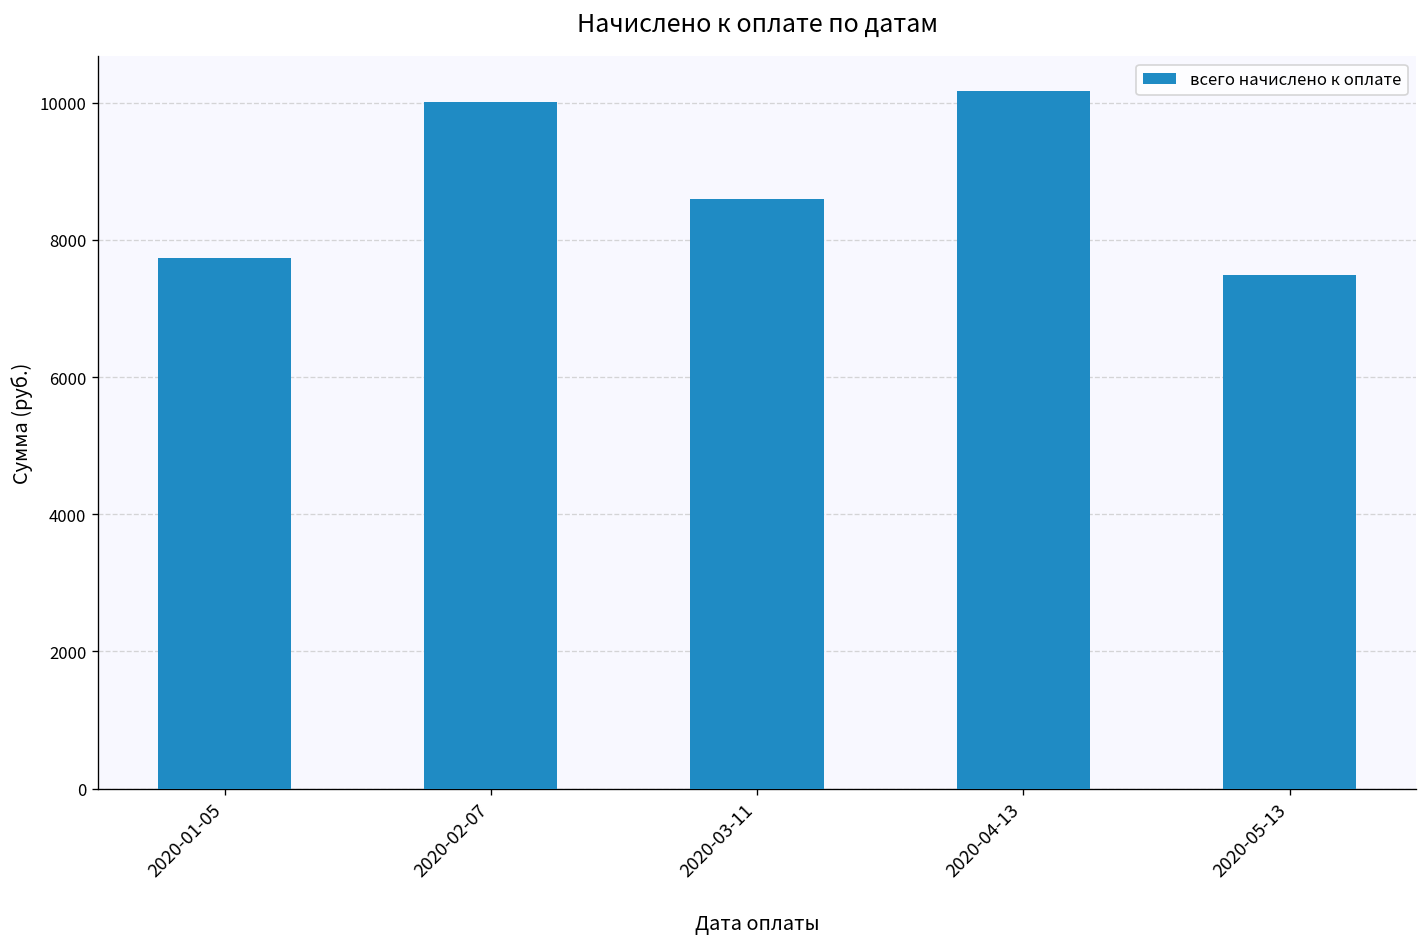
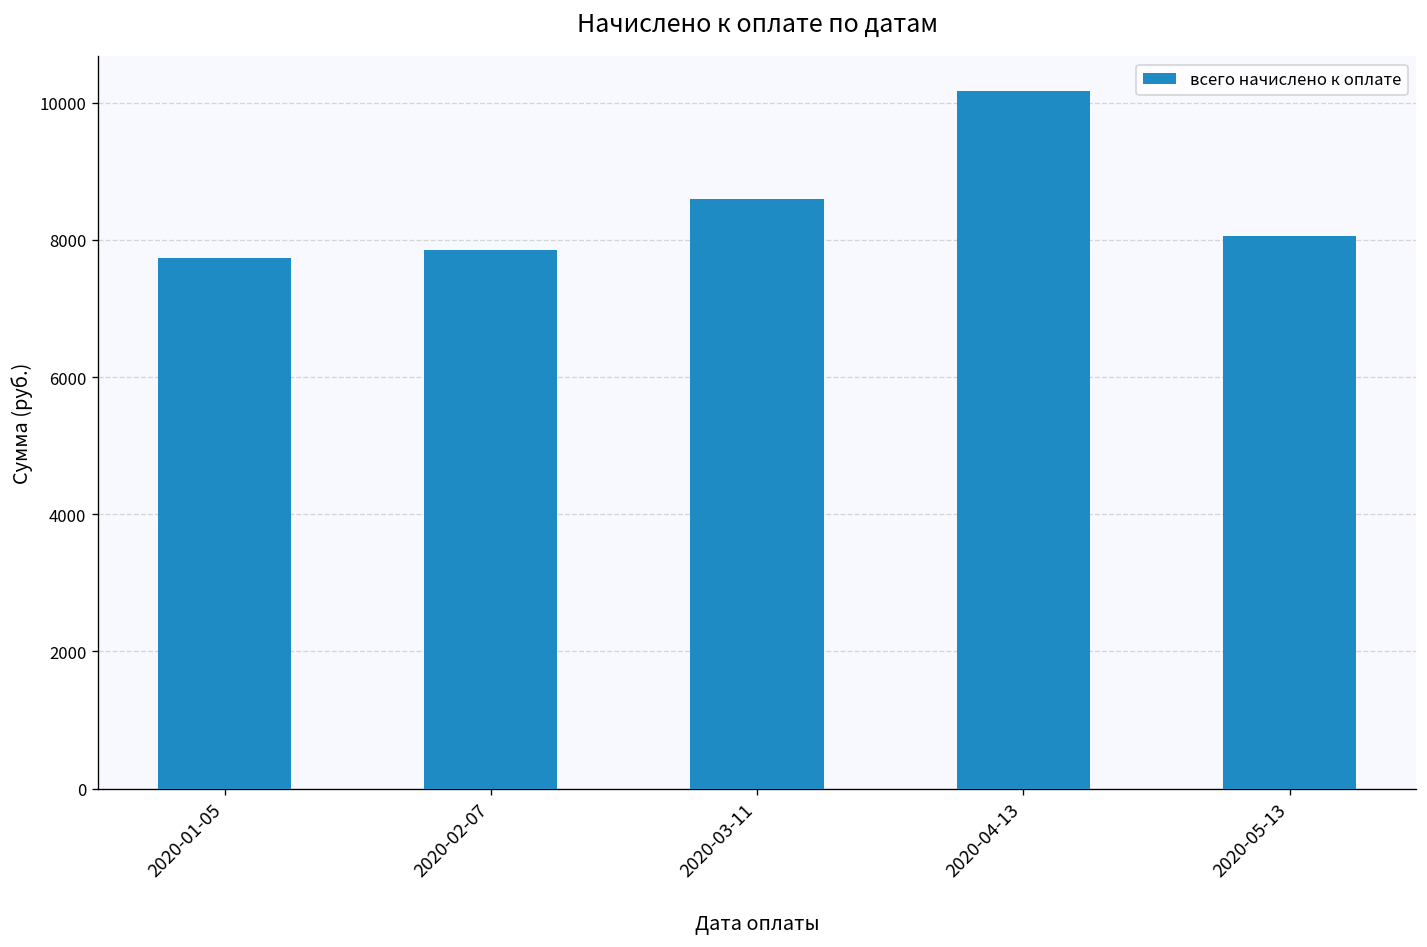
2020-02-07: 10000 -> 7800
2020-05-13: 7500 -> 8100
